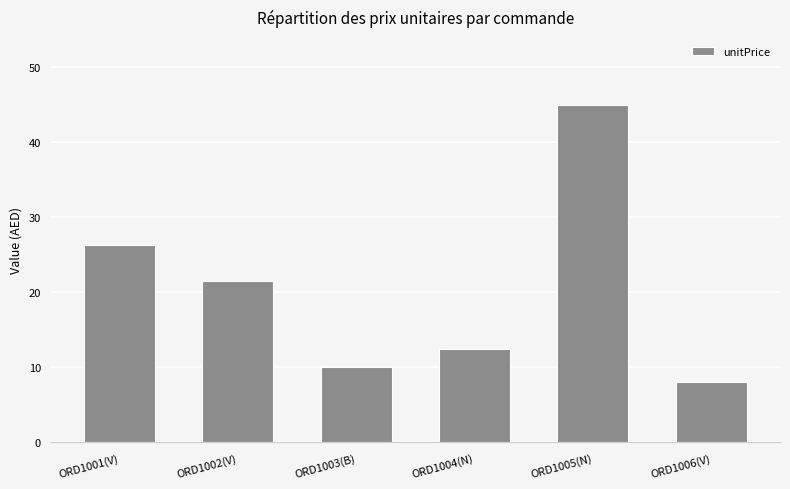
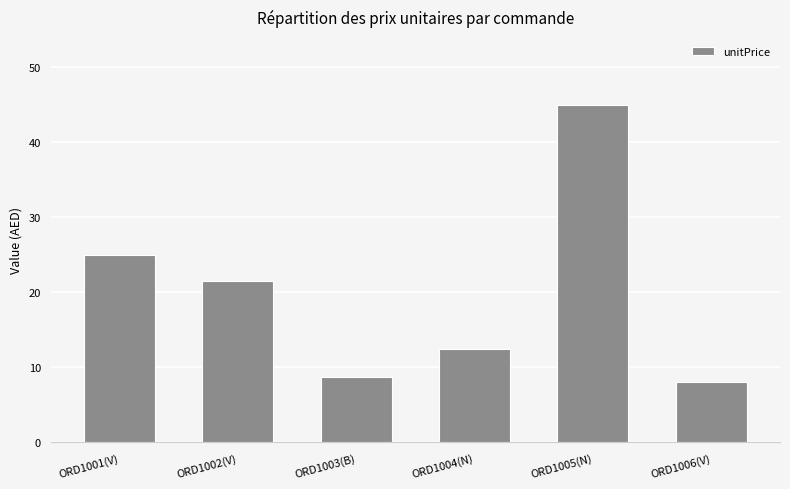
ORD1001(V): 26 -> 25
ORD1003(B): 10 -> 9
